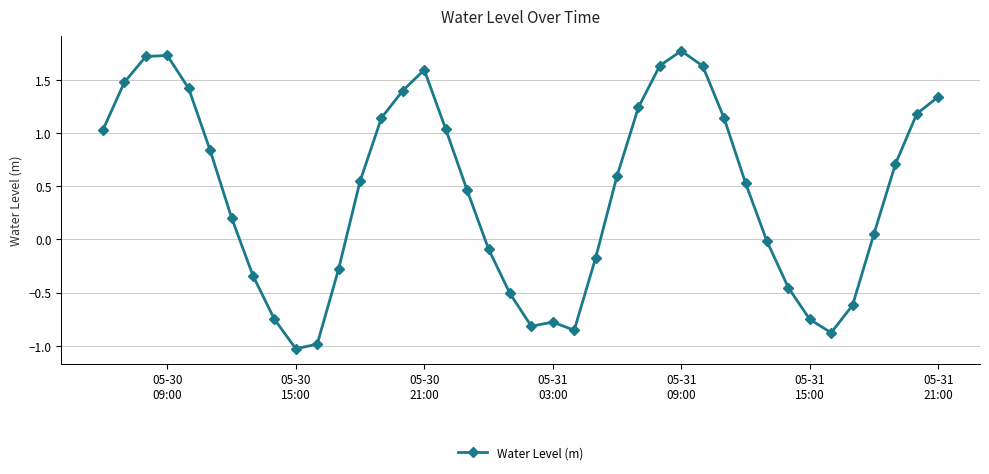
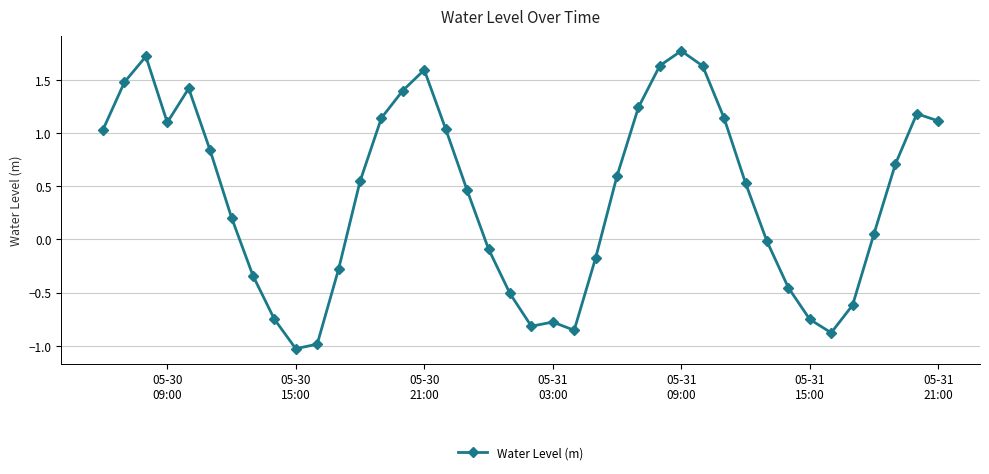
05-30 09:00: 1.73 -> 1.10
05-31 21:00: 1.34 -> 1.11
